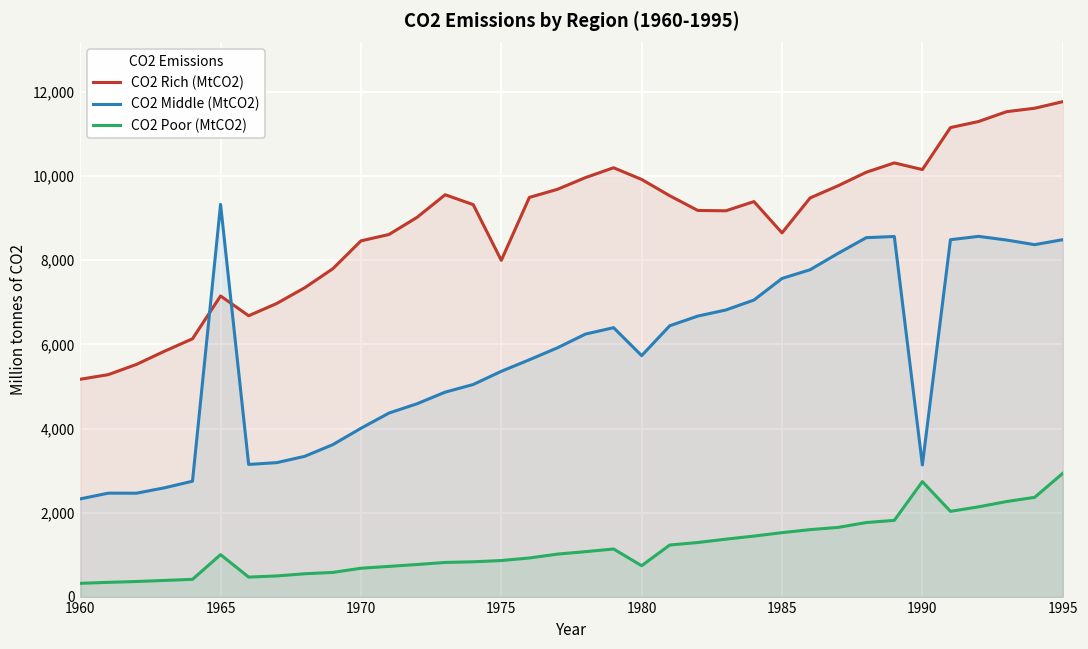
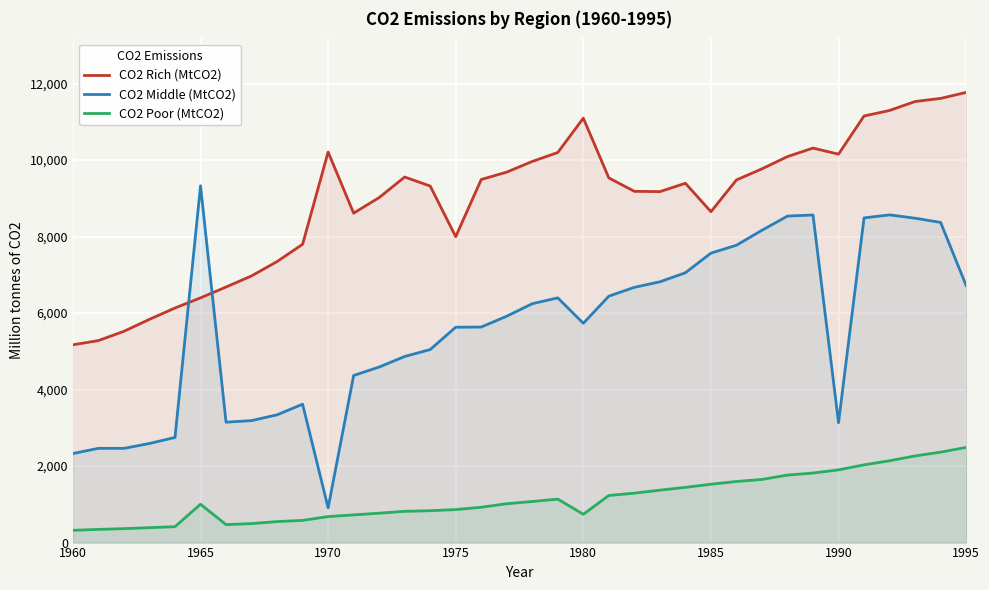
CO2 Rich (MtCO2), 1965: 7,200 -> 6,400
CO2 Rich (MtCO2), 1970: 8,500 -> 10,200
CO2 Middle (MtCO2), 1970: 4,000 -> 900
CO2 Middle (MtCO2), 1975: 5,400 -> 5,600
CO2 Rich (MtCO2), 1980: 9,900 -> 11,100
CO2 Poor (MtCO2), 1990: 2,700 -> 1,900
CO2 Middle (MtCO2), 1995: 8,500 -> 6,700
CO2 Poor (MtCO2), 1995: 2,900 -> 2,500
